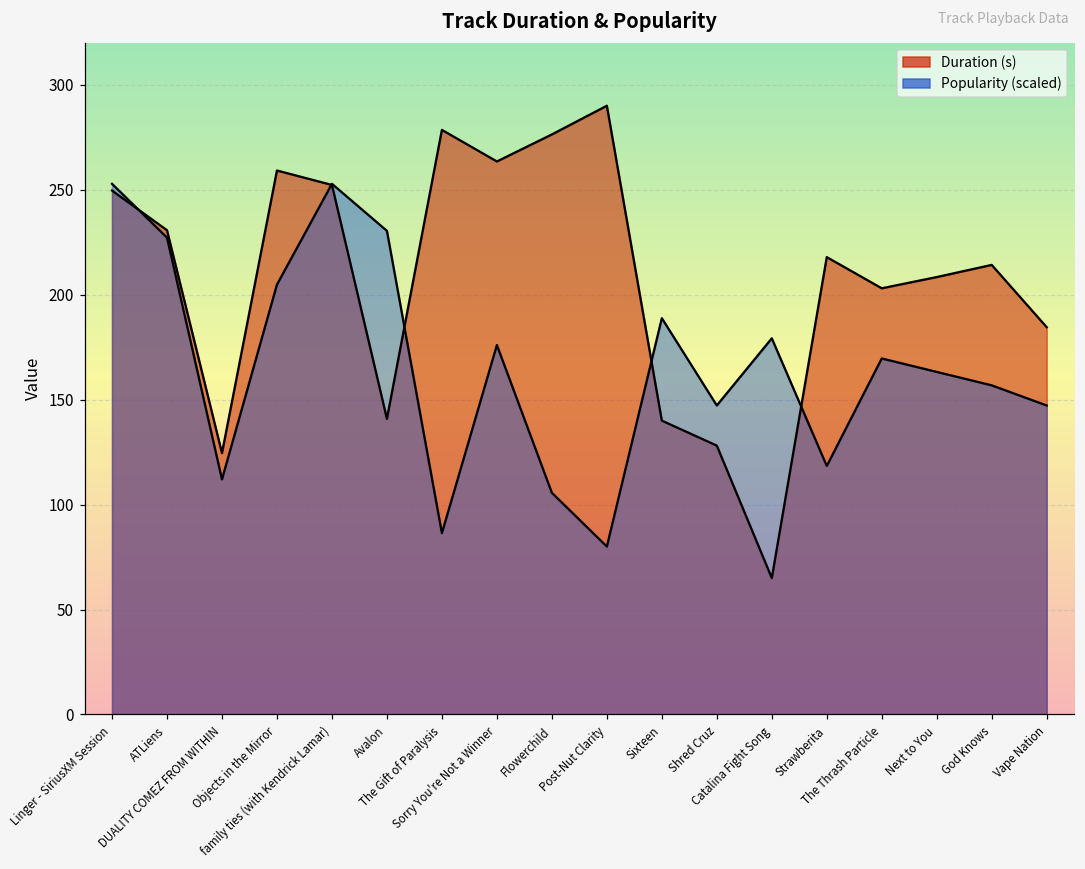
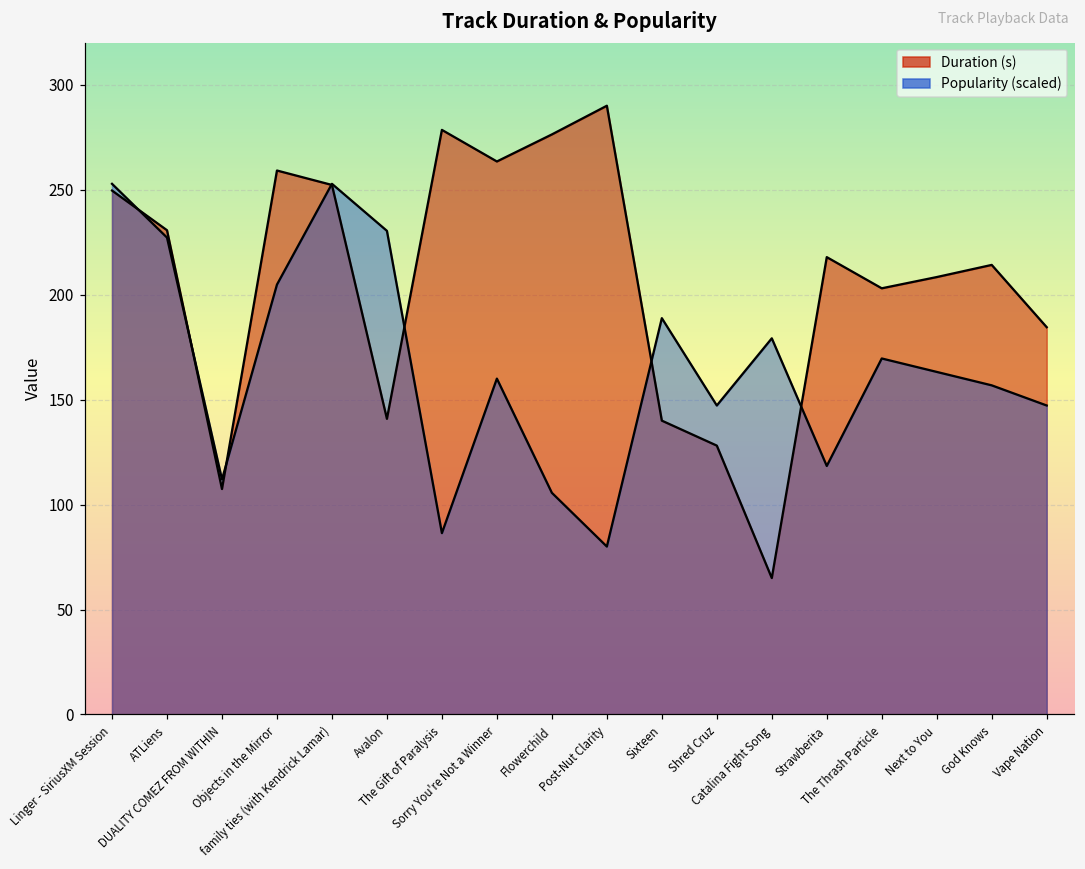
Duration (s), DUALITY COMEZ FROM WITHIN: 125 -> 107
Popularity (scaled), Sorry You're Not a Winner: 176 -> 160
